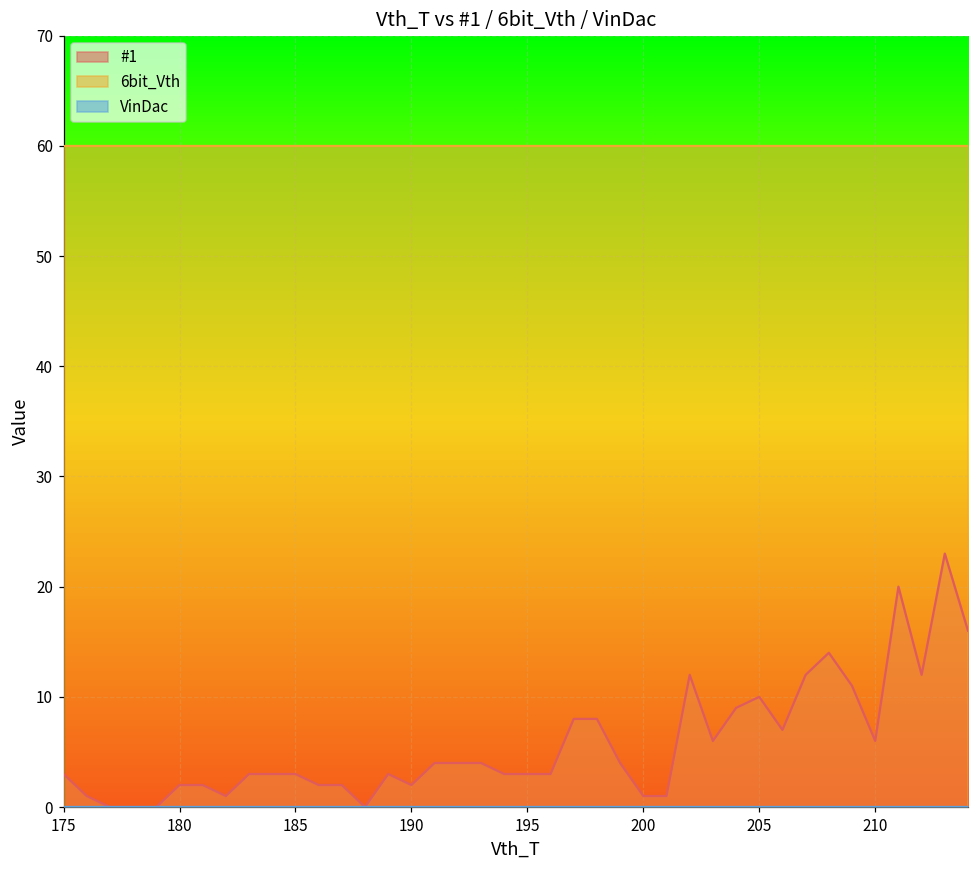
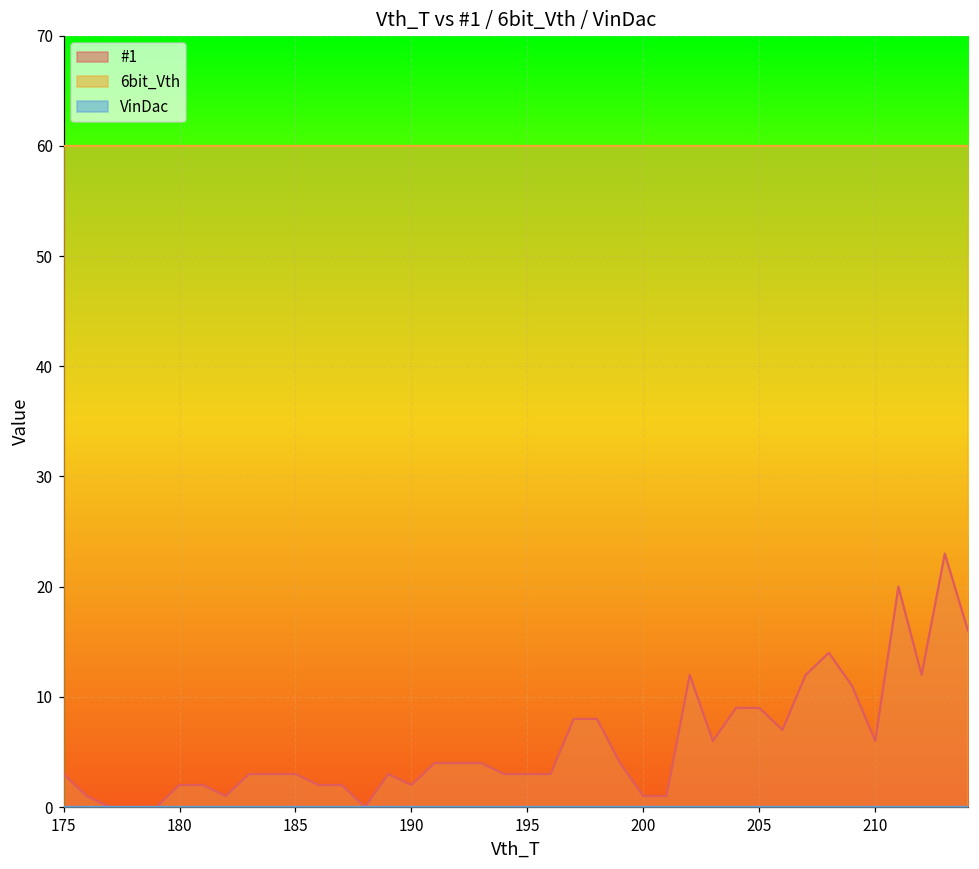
#1, 205: 10 -> 9
